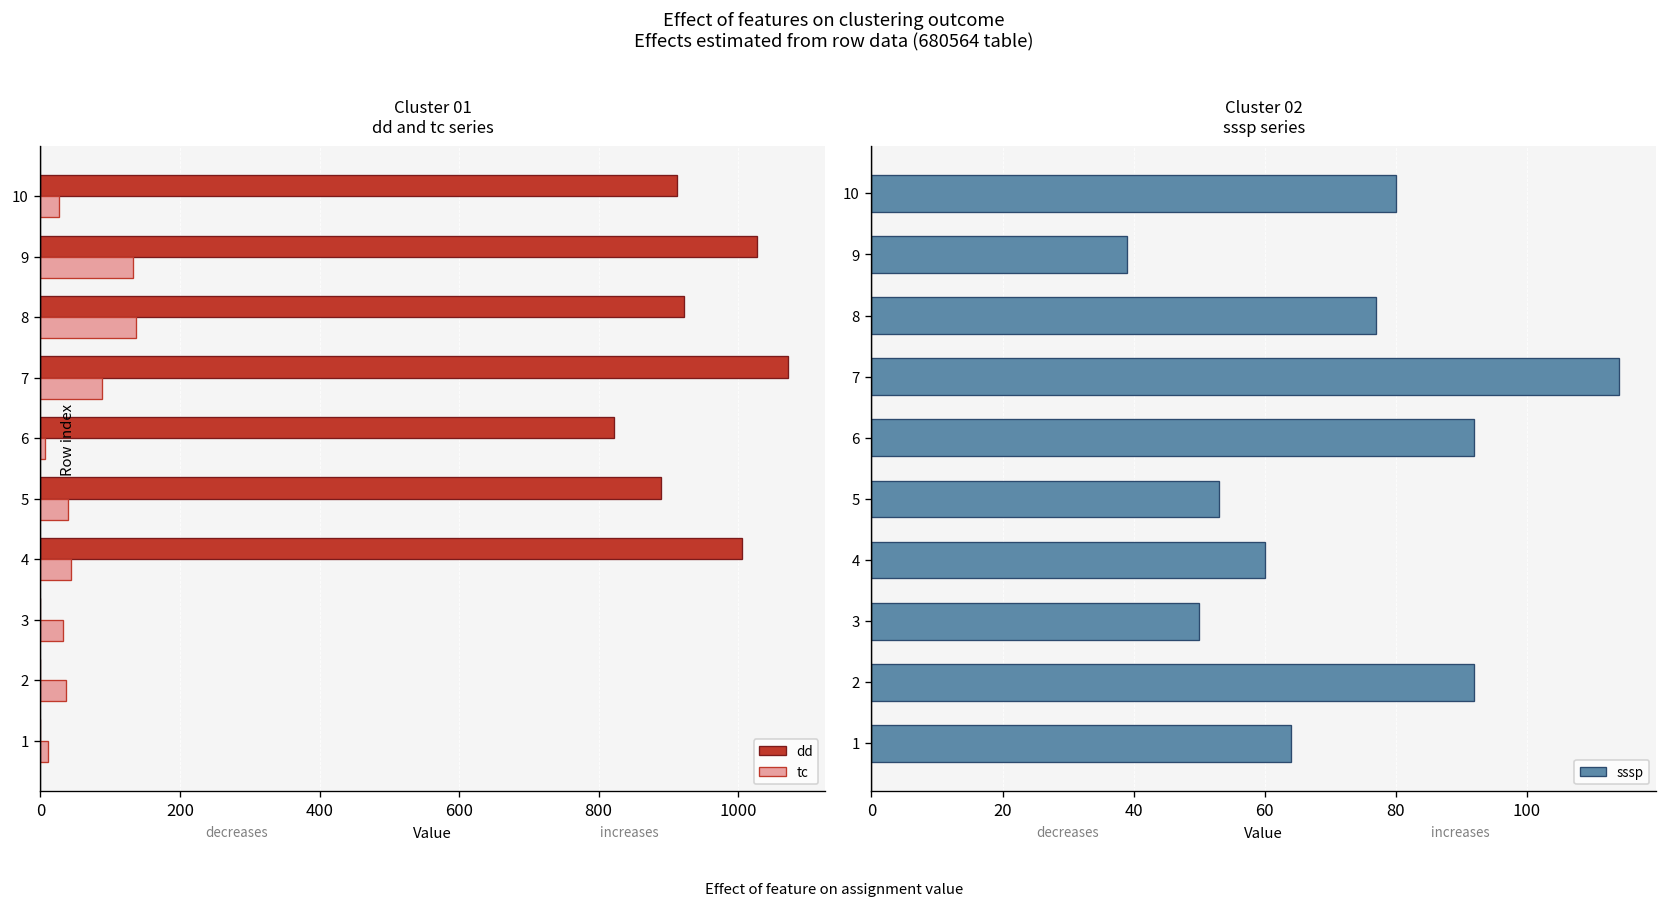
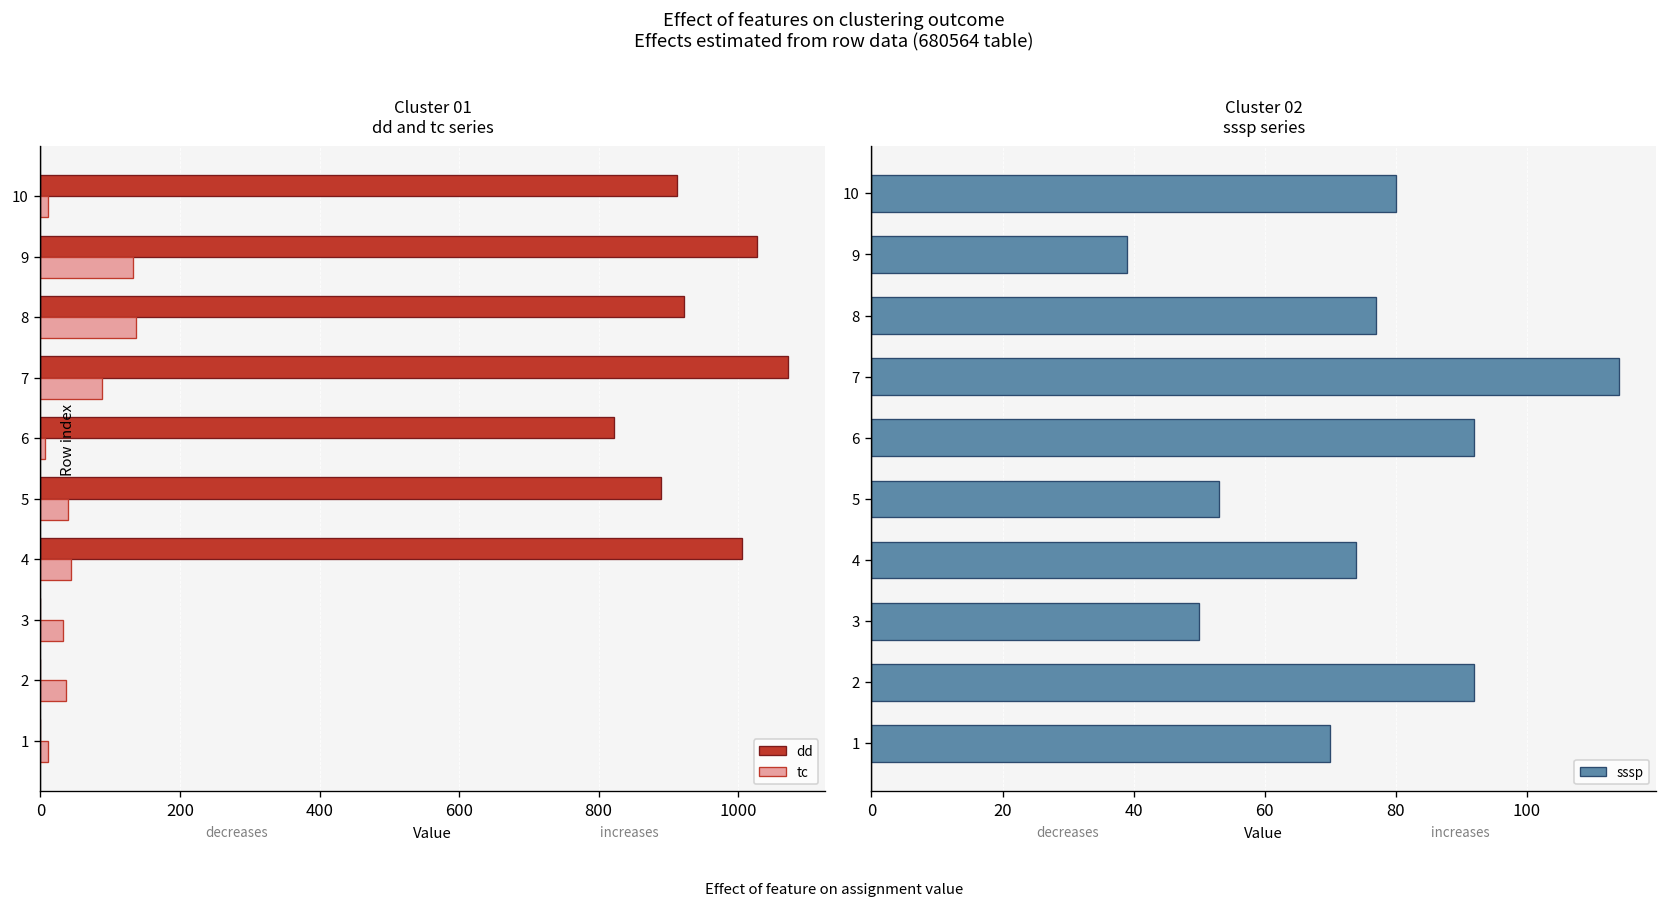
Cluster 01 dd and tc series, tc, 10: 30 -> 10
Cluster 02 sssp series, 4: 60 -> 74
Cluster 02 sssp series, 1: 64 -> 70
